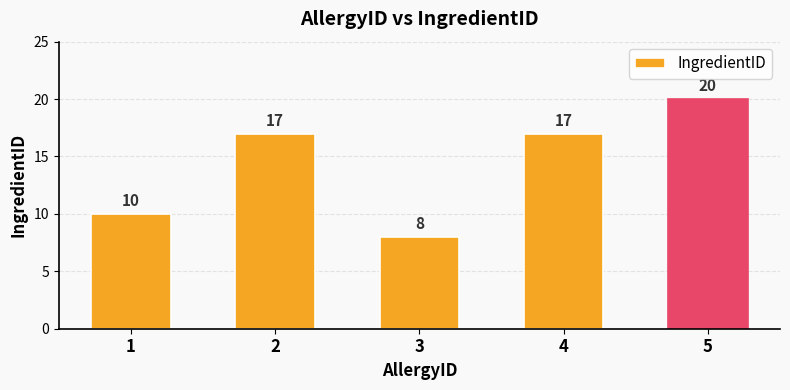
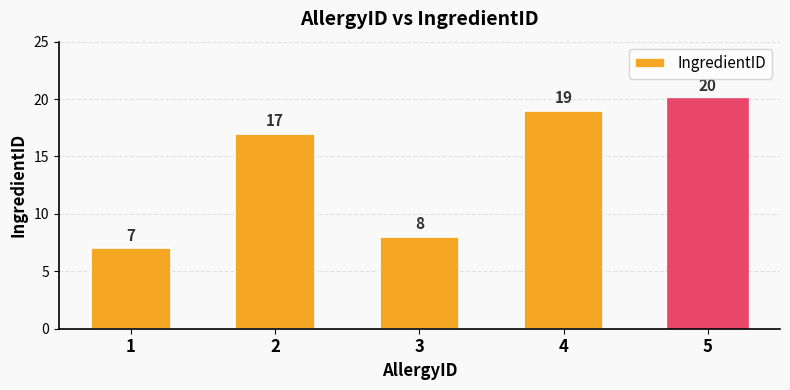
1: 10 -> 7
4: 17 -> 19
